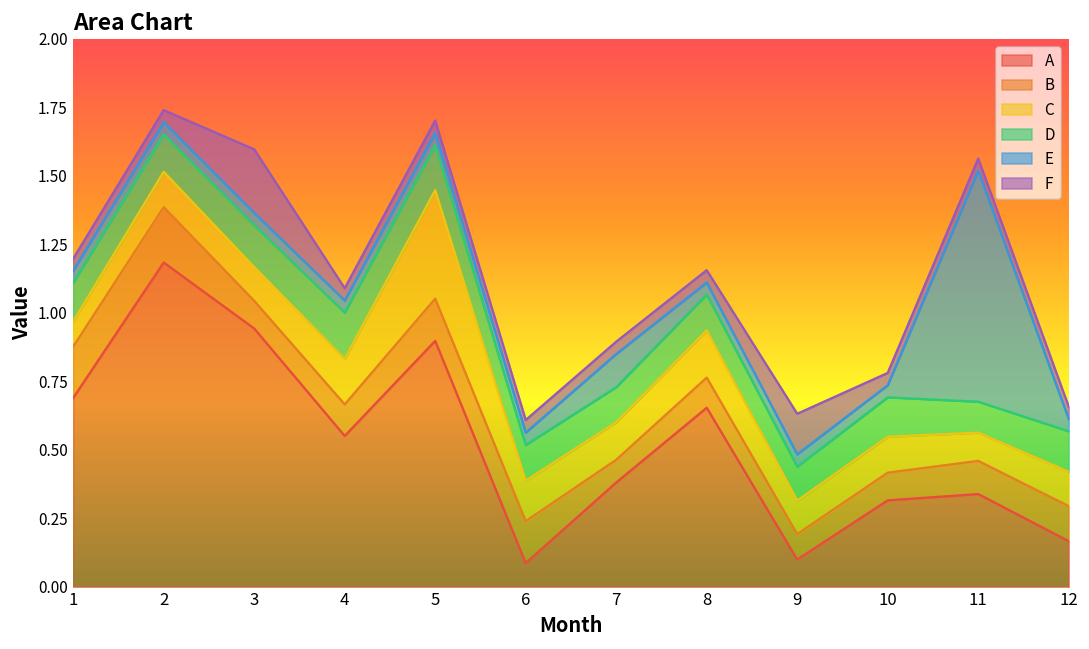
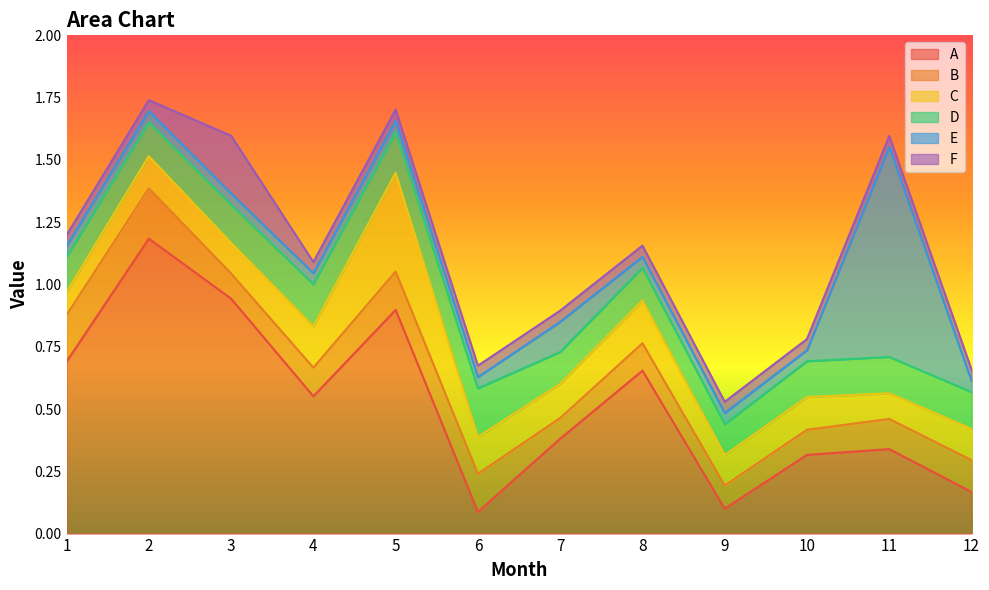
D, 6: 0.13 -> 0.19
F, 9: 0.15 -> 0.05
D, 11: 0.11 -> 0.15
